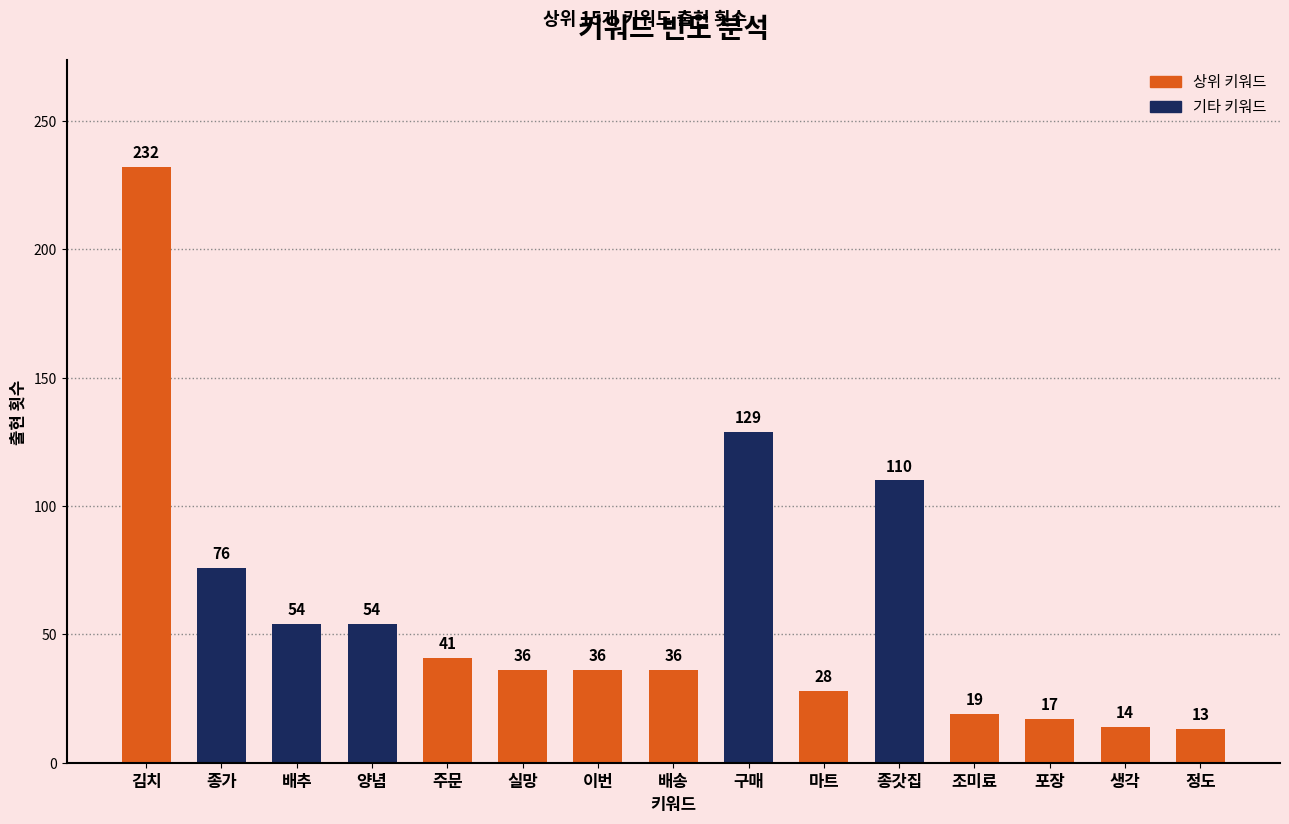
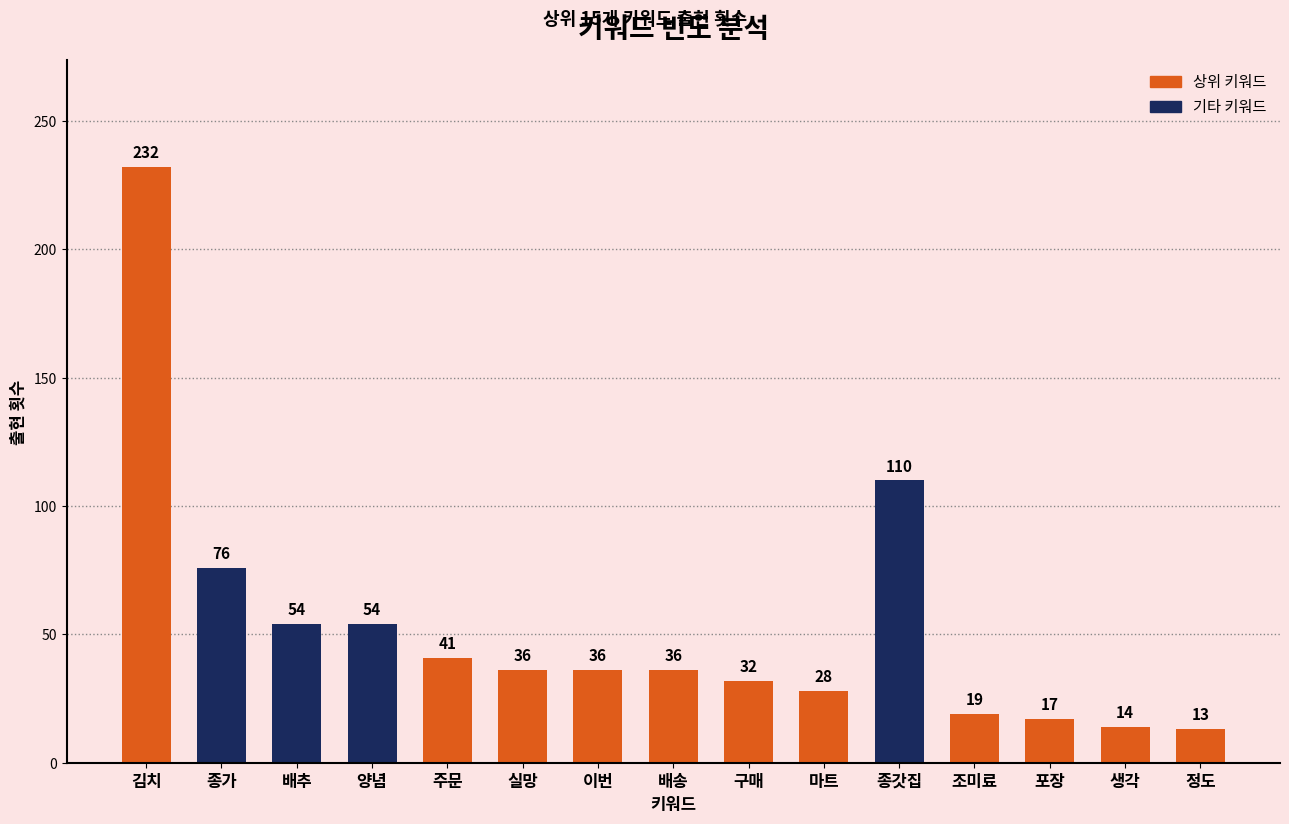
구매: 129 -> 32
